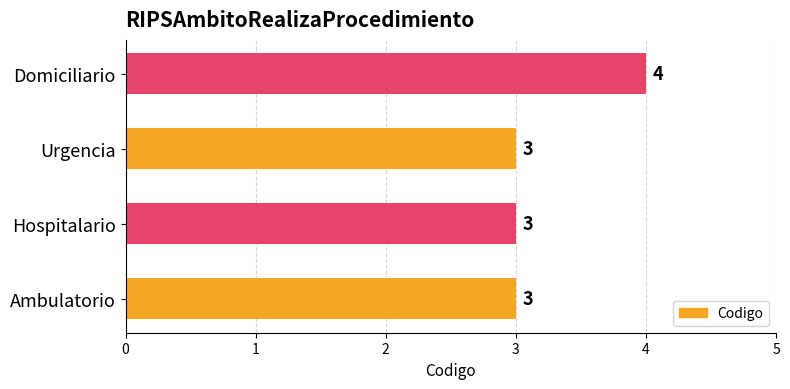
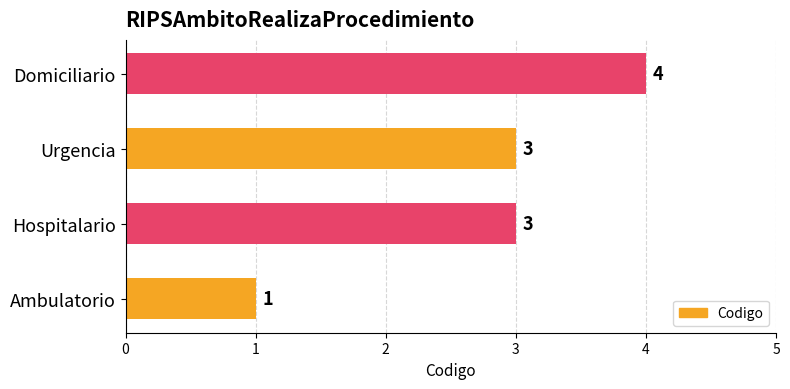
Ambulatorio: 3 -> 1
